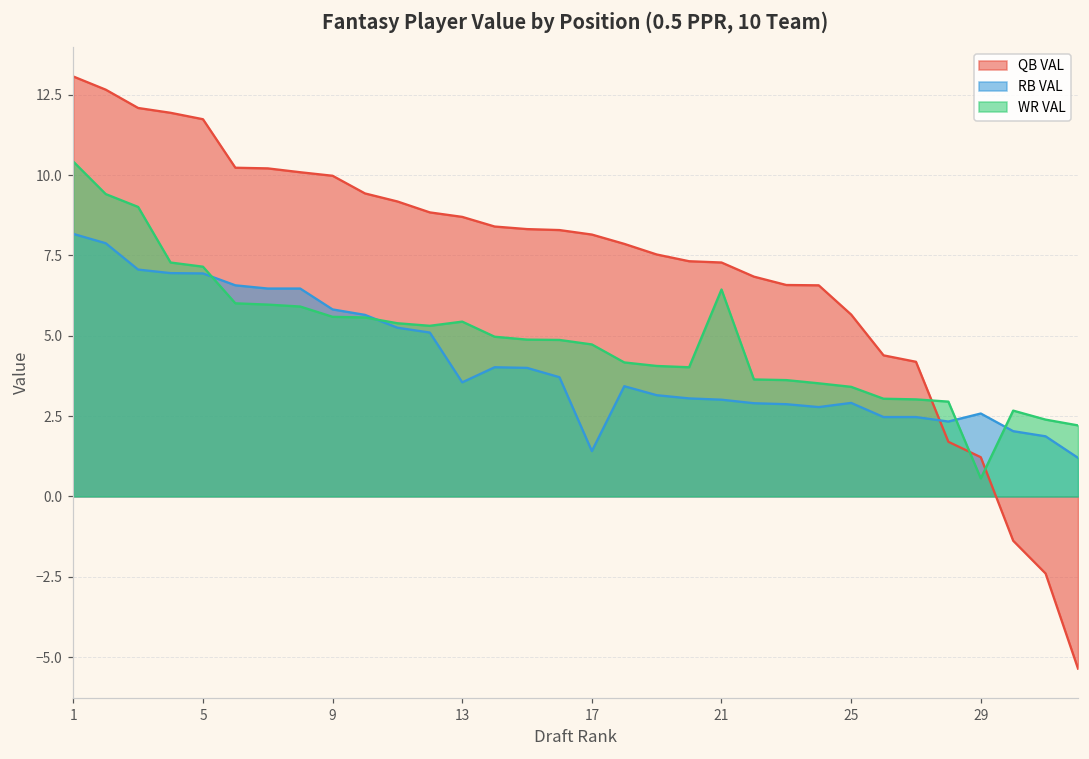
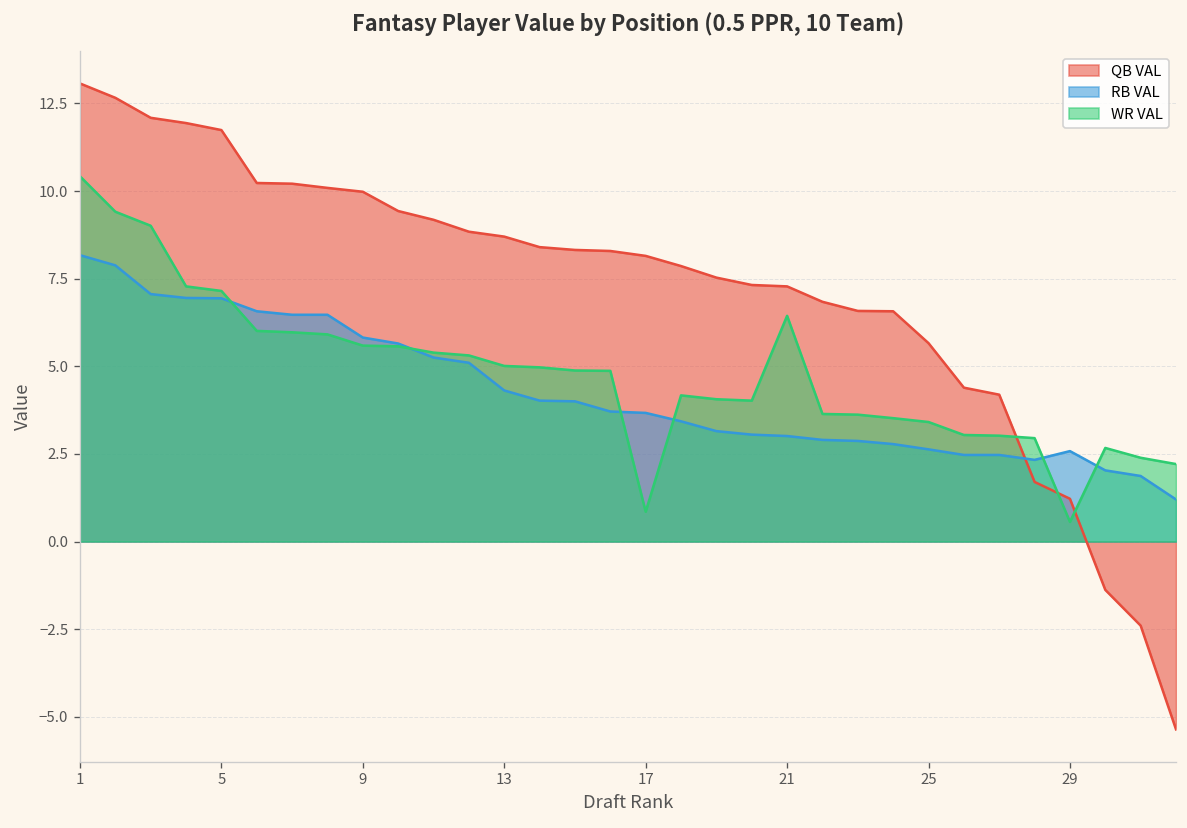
RB VAL, 13: 3.6 -> 4.3
WR VAL, 13: 5.4 -> 5.0
RB VAL, 17: 1.4 -> 3.7
WR VAL, 17: 4.7 -> 0.9
RB VAL, 25: 2.9 -> 2.6
